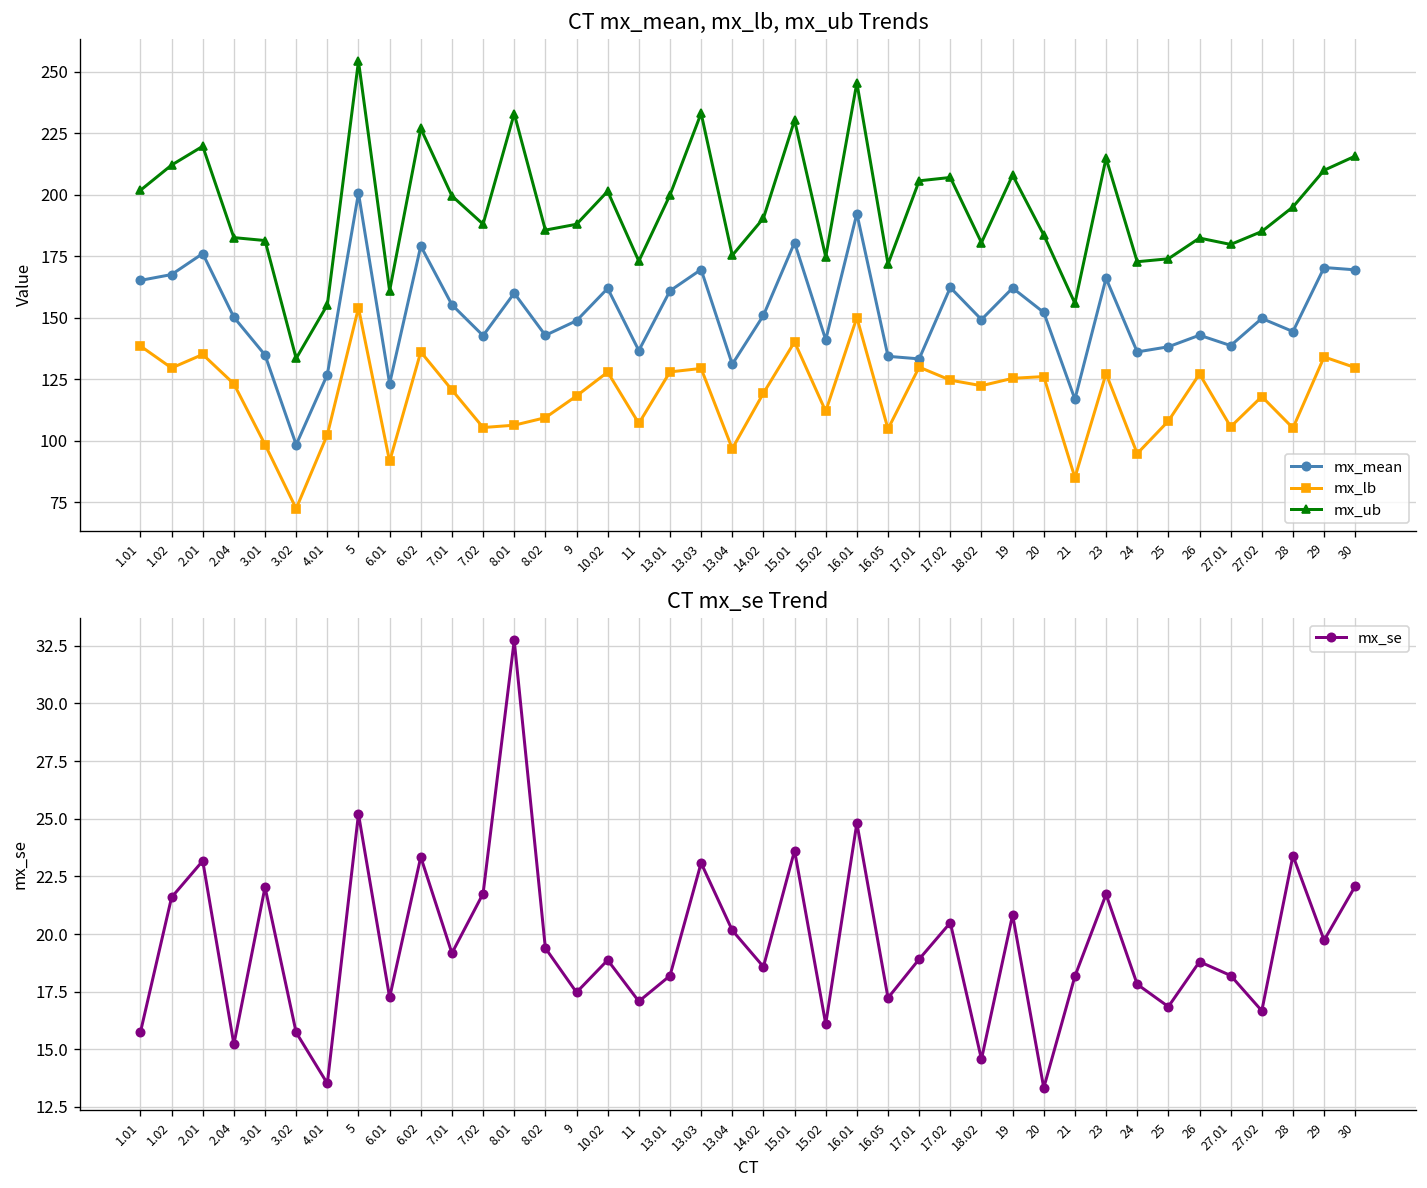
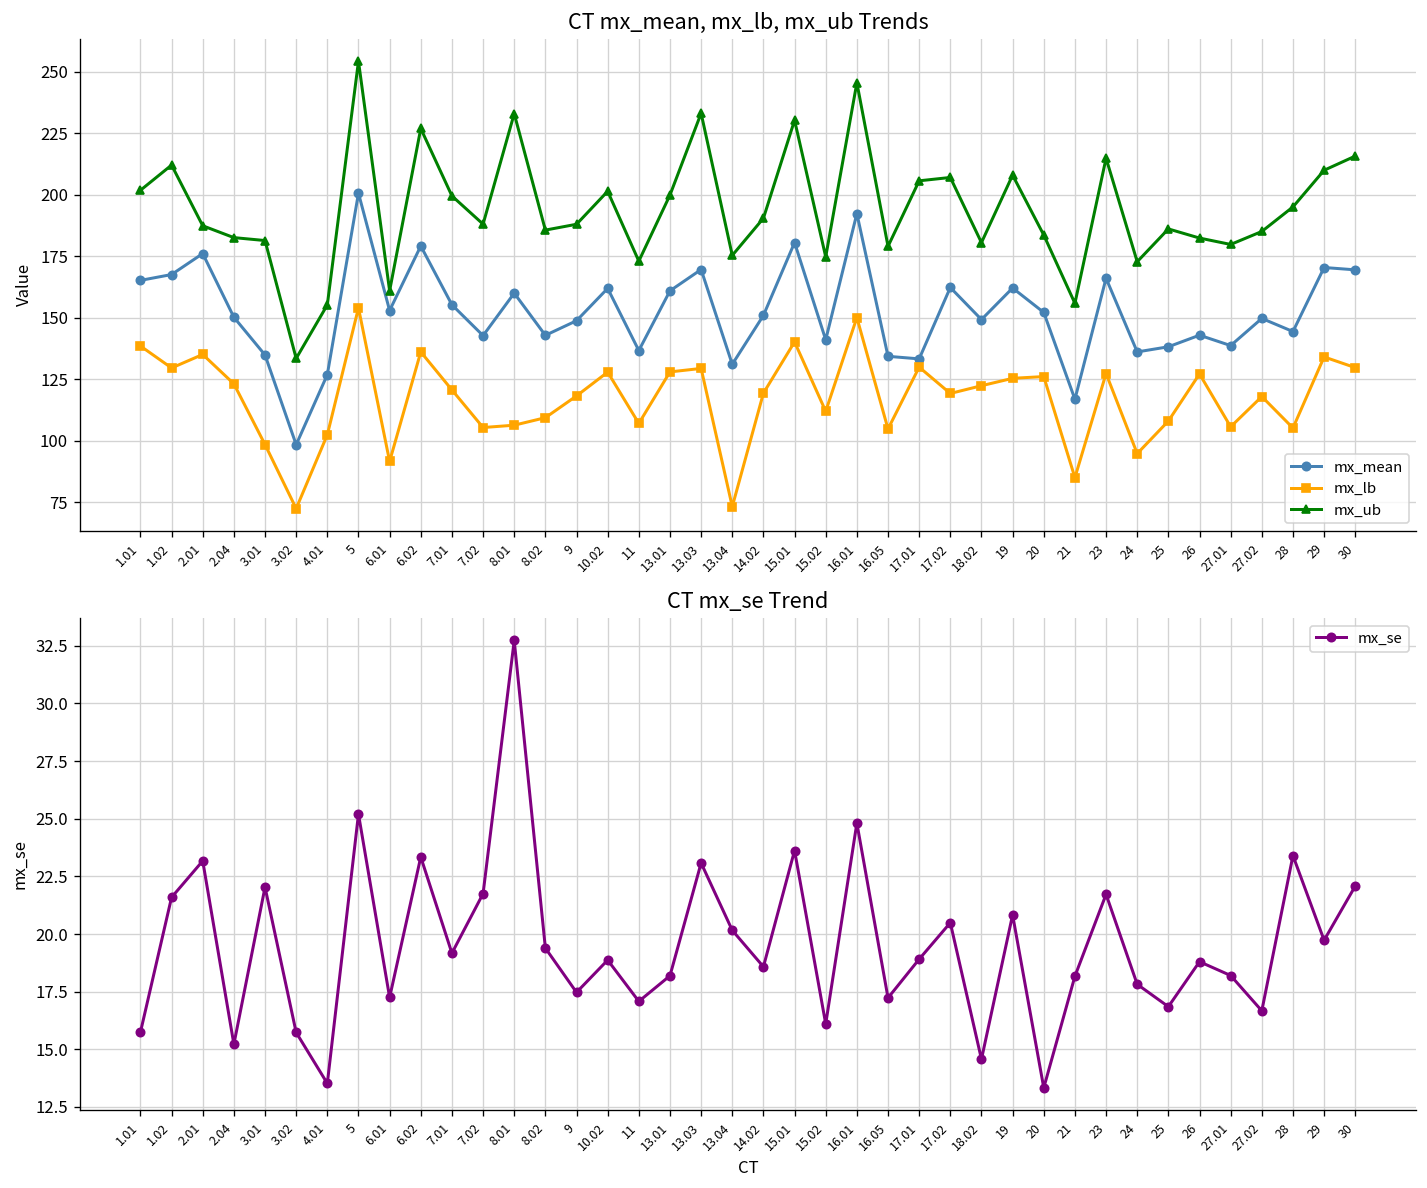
CT mx_mean, mx_lb, mx_ub Trends, mx_ub, 2.01: 220 -> 187
CT mx_mean, mx_lb, mx_ub Trends, mx_mean, 6.01: 123 -> 153
CT mx_mean, mx_lb, mx_ub Trends, mx_lb, 13.04: 97 -> 73
CT mx_mean, mx_lb, mx_ub Trends, mx_ub, 16.05: 172 -> 179
CT mx_mean, mx_lb, mx_ub Trends, mx_lb, 17.02: 125 -> 119
CT mx_mean, mx_lb, mx_ub Trends, mx_ub, 25: 174 -> 186
